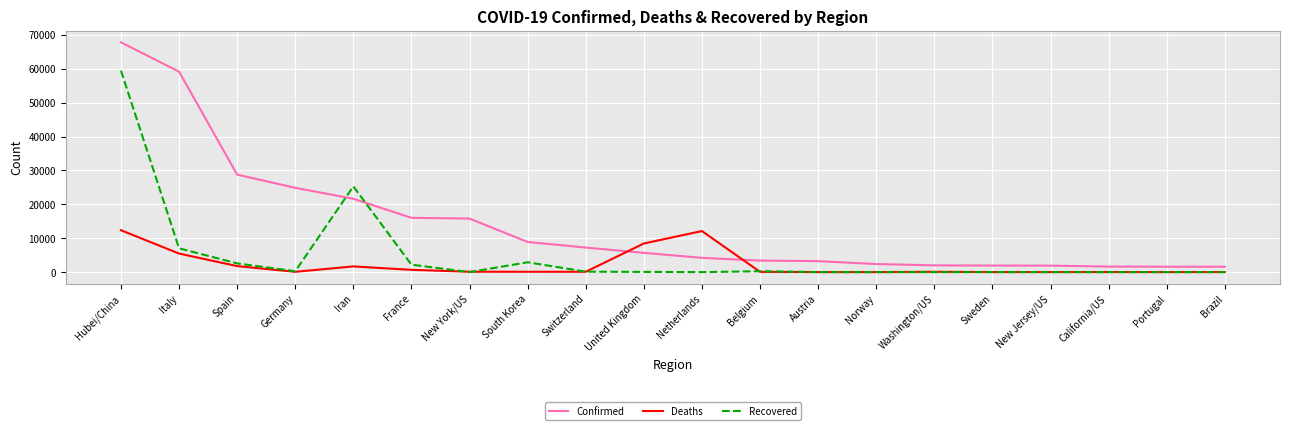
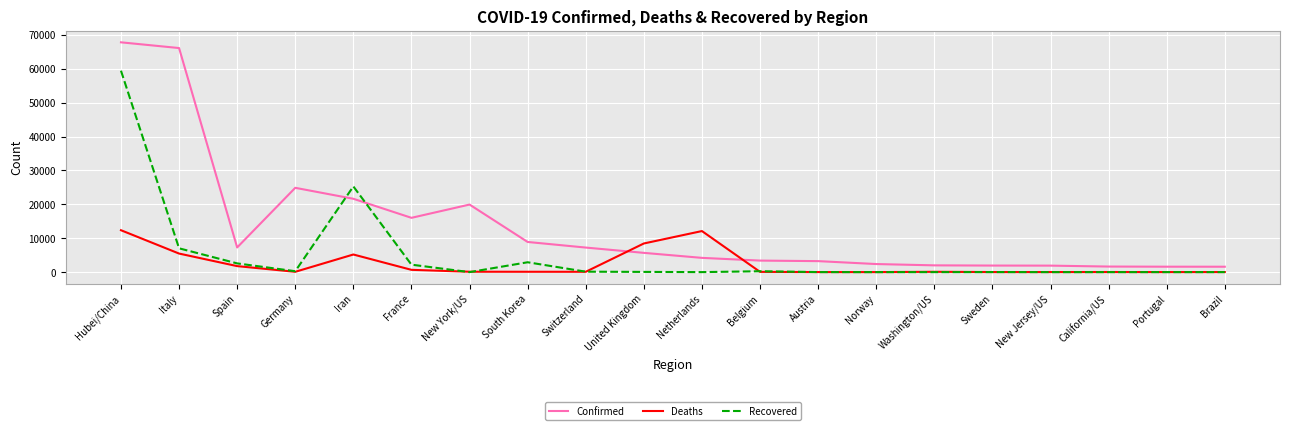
Confirmed, Italy: 59000 -> 66000
Confirmed, Spain: 29000 -> 7000
Deaths, Iran: 2000 -> 5000
Confirmed, New York/US: 16000 -> 20000
